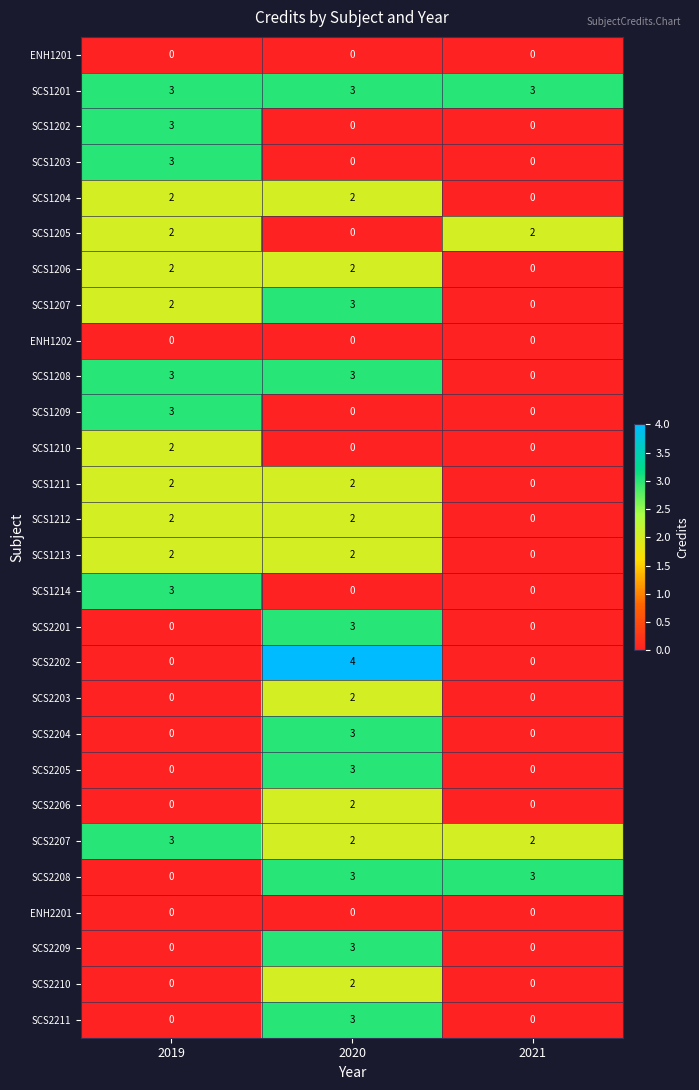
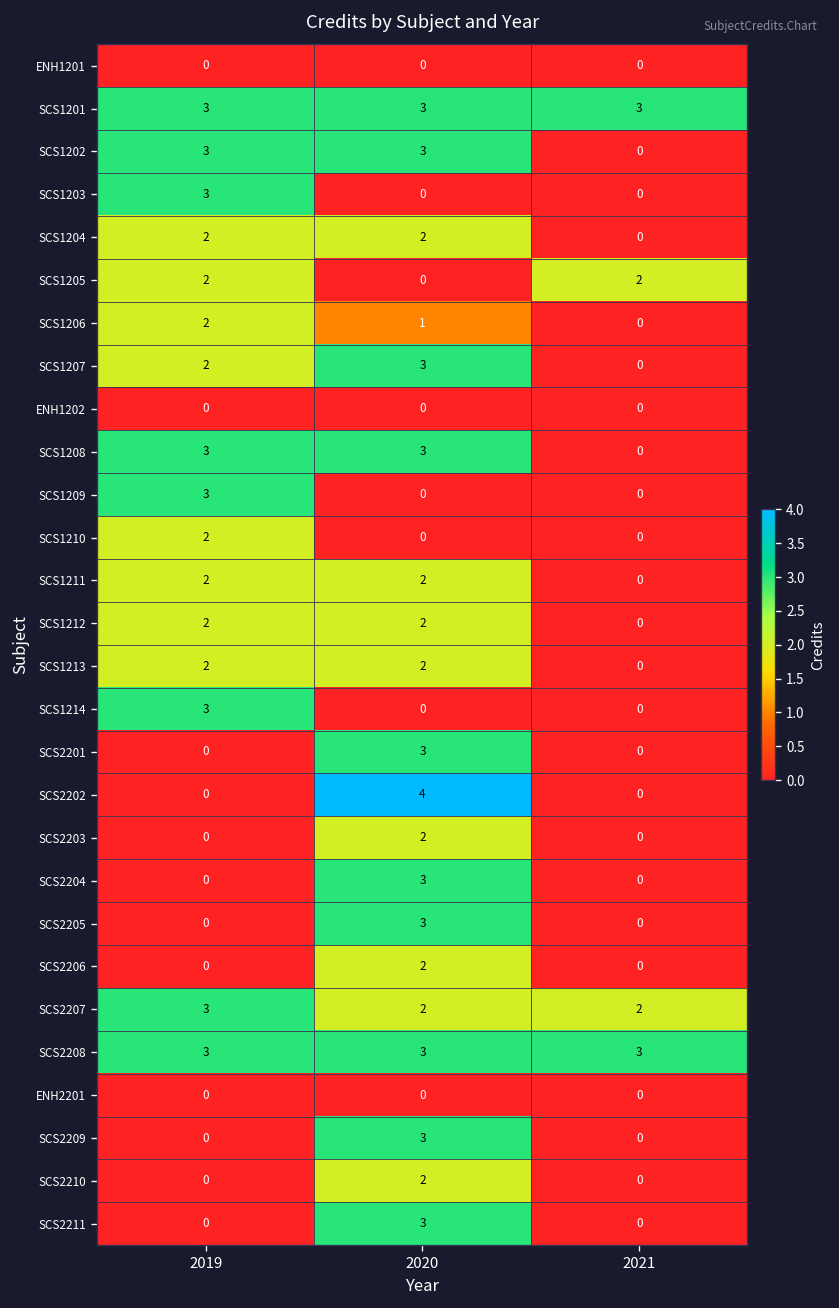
SCS1202, 2020: 0 -> 3
SCS1206, 2020: 2 -> 1
SCS2208, 2019: 0 -> 3
